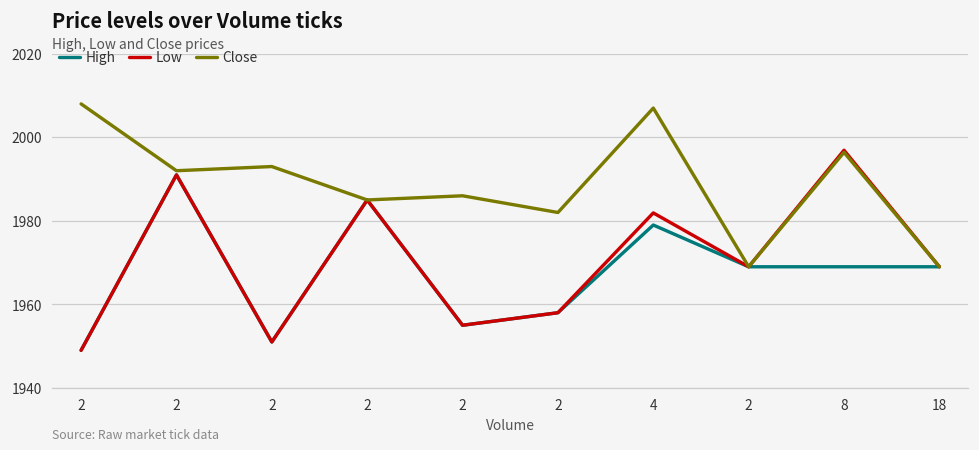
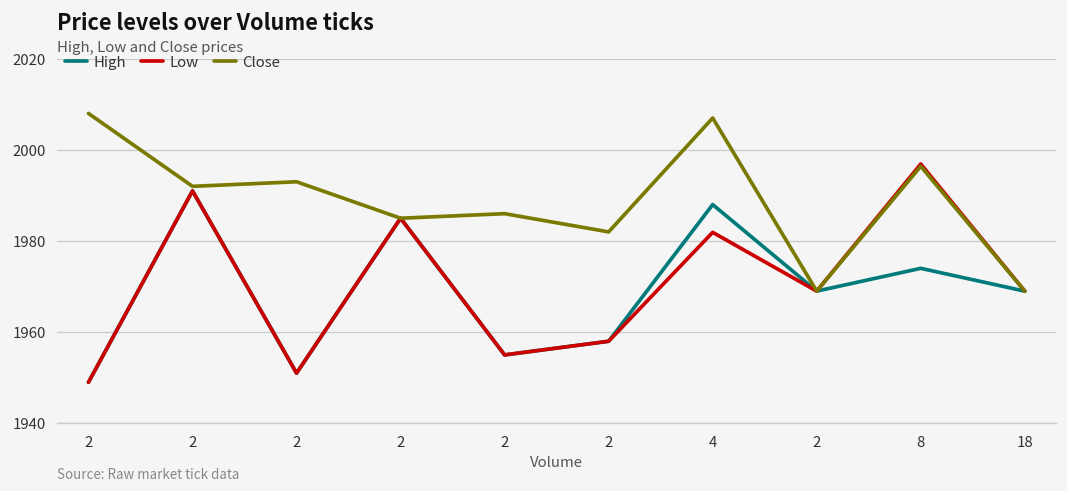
High, 4: 1979 -> 1988
High, 8: 1969 -> 1974
